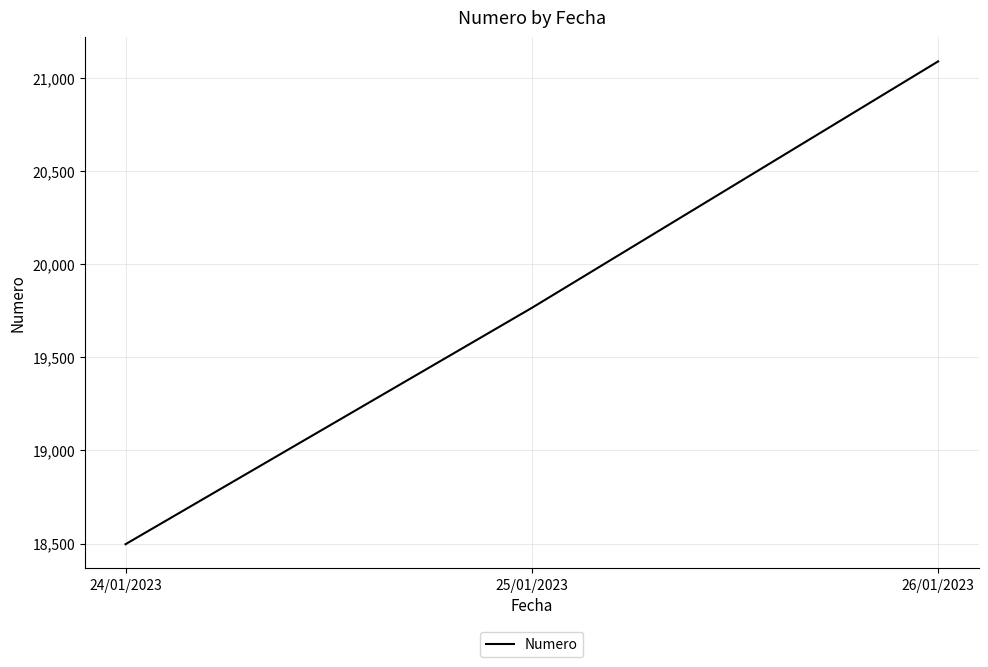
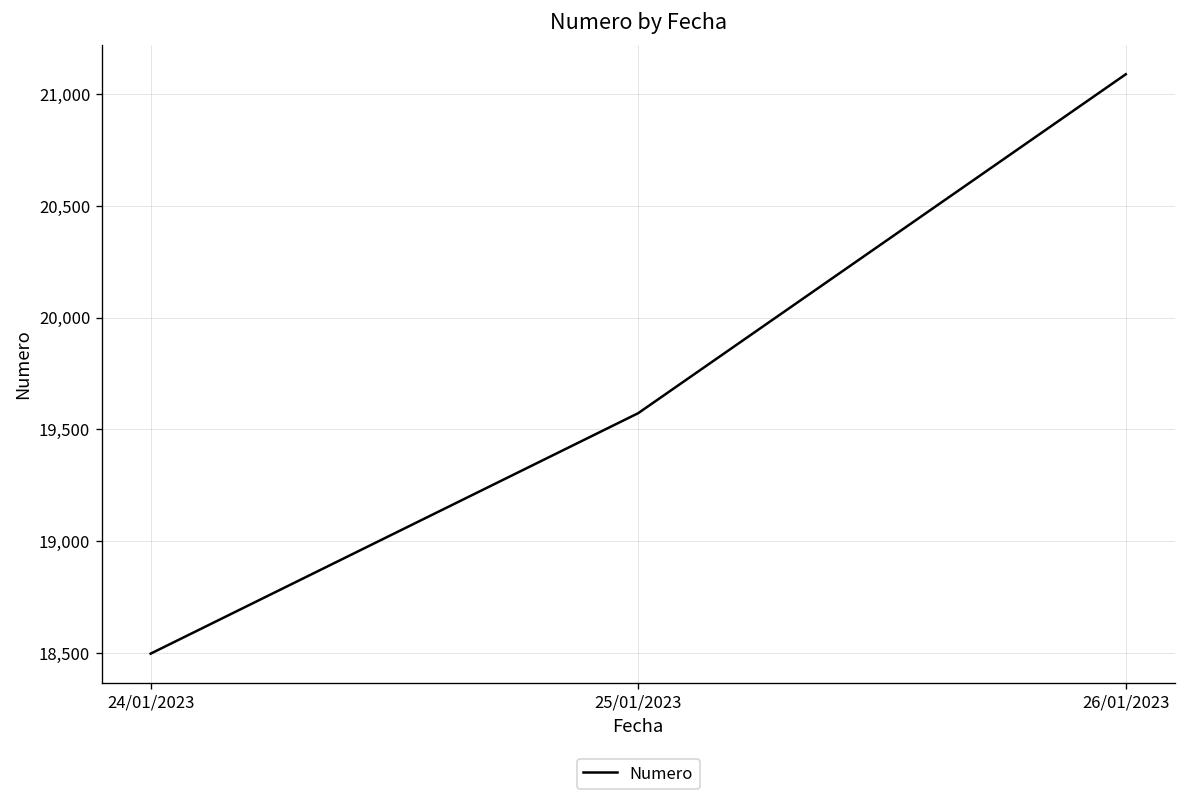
25/01/2023: 19,770 -> 19,570
